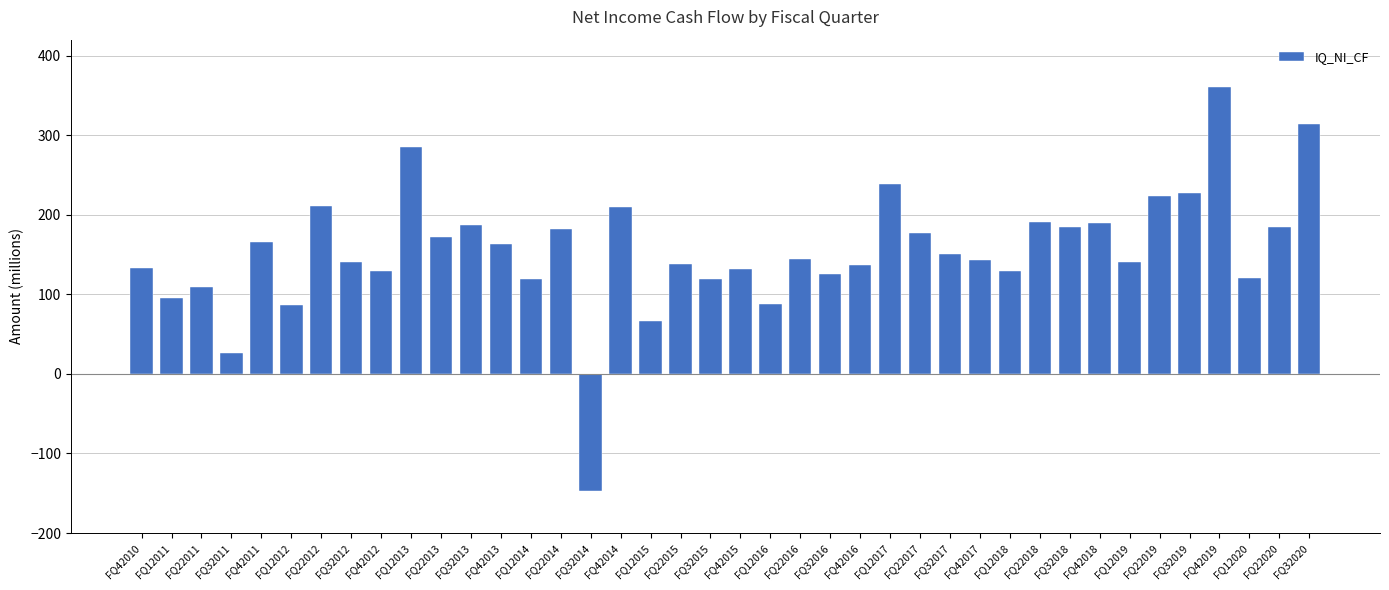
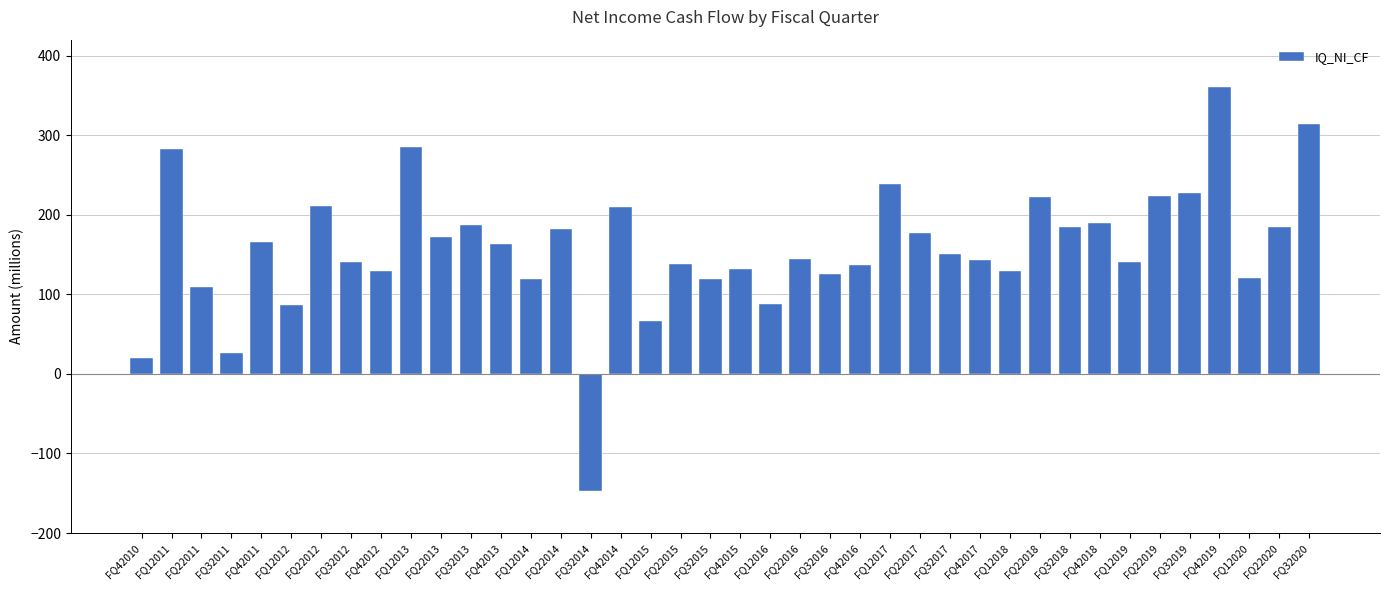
FQ42010: 130 -> 20
FQ12011: 100 -> 280
FQ22018: 190 -> 220
